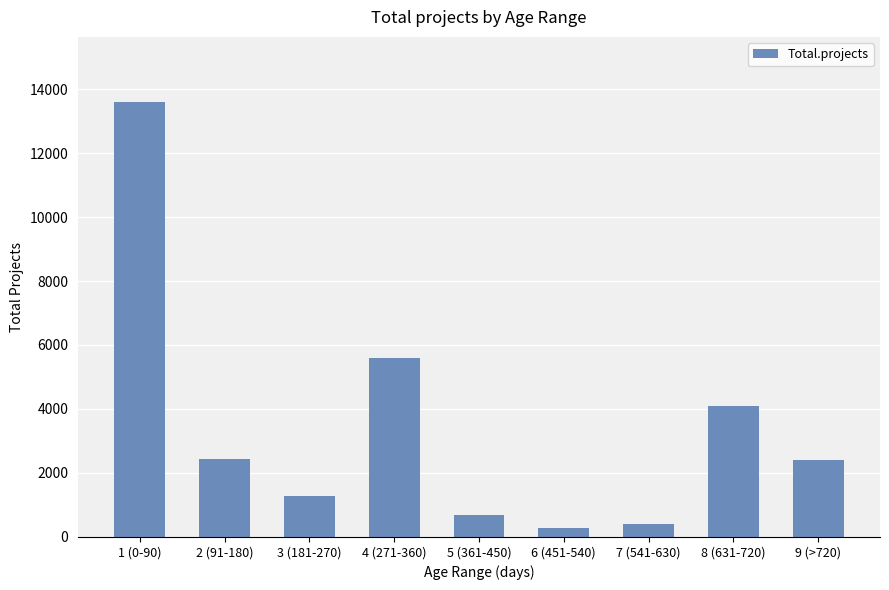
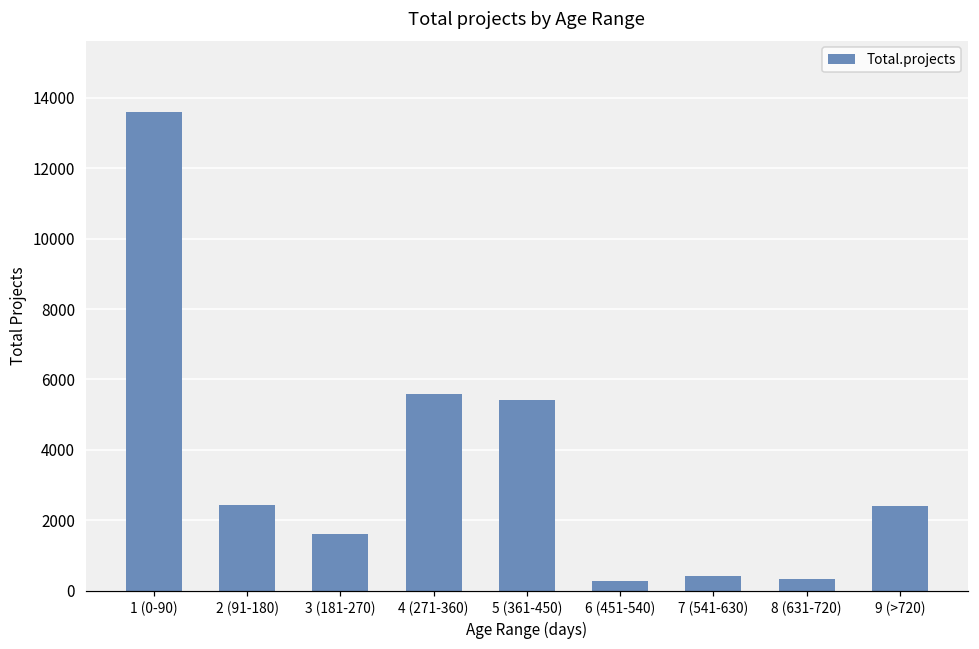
3 (181-270): 1300 -> 1600
5 (361-450): 700 -> 5400
8 (631-720): 4100 -> 300
